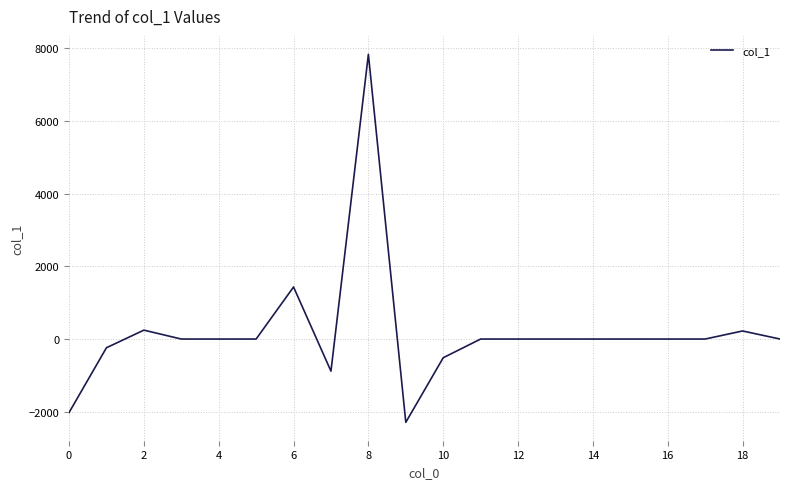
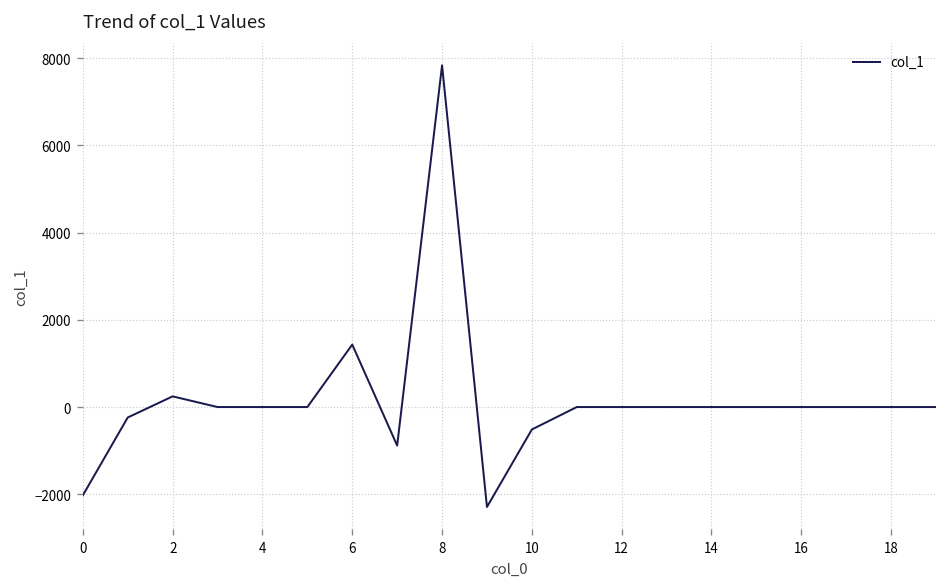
18: 200 -> 0
